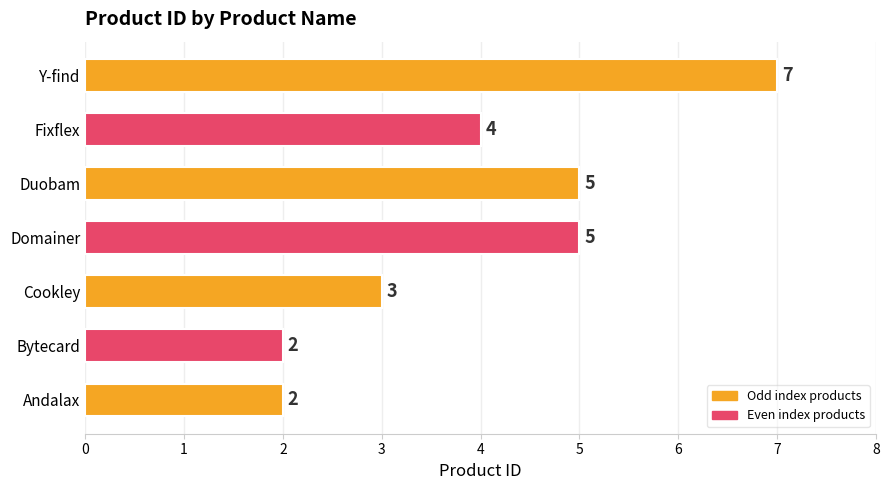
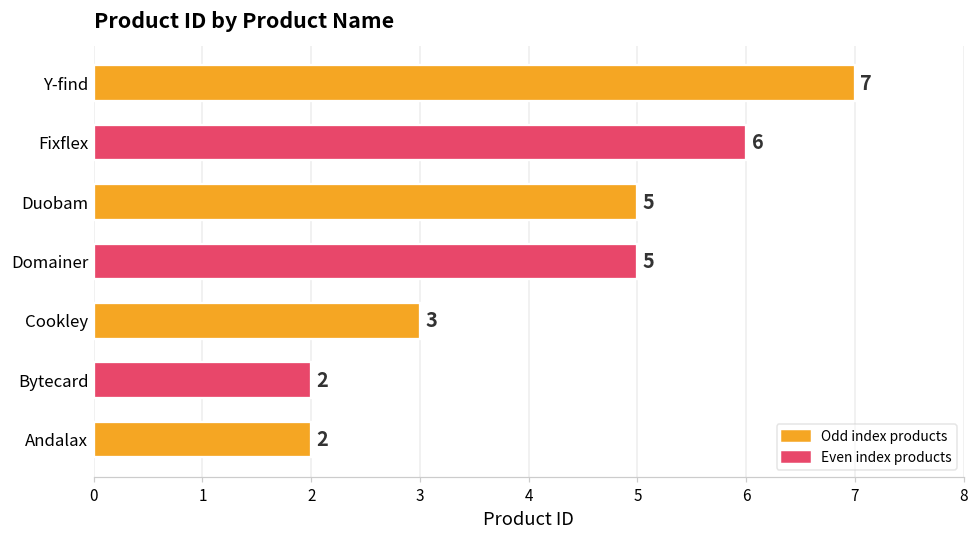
Fixflex: 4 -> 6
